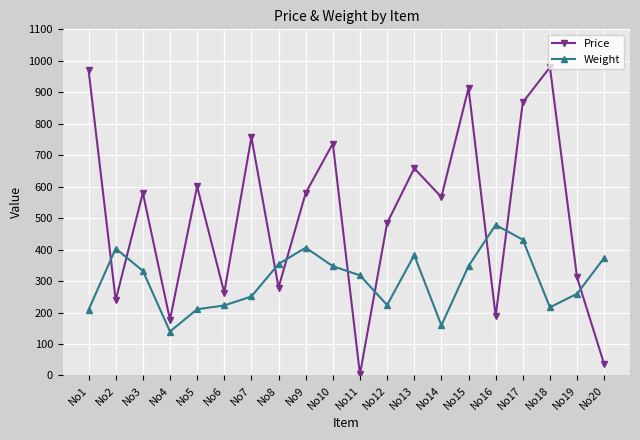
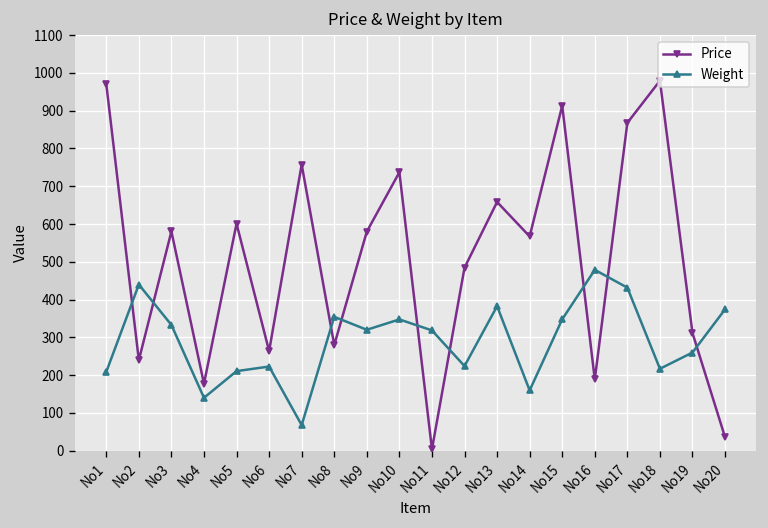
Weight, No2: 400 -> 440
Weight, No7: 250 -> 70
Weight, No9: 410 -> 320
